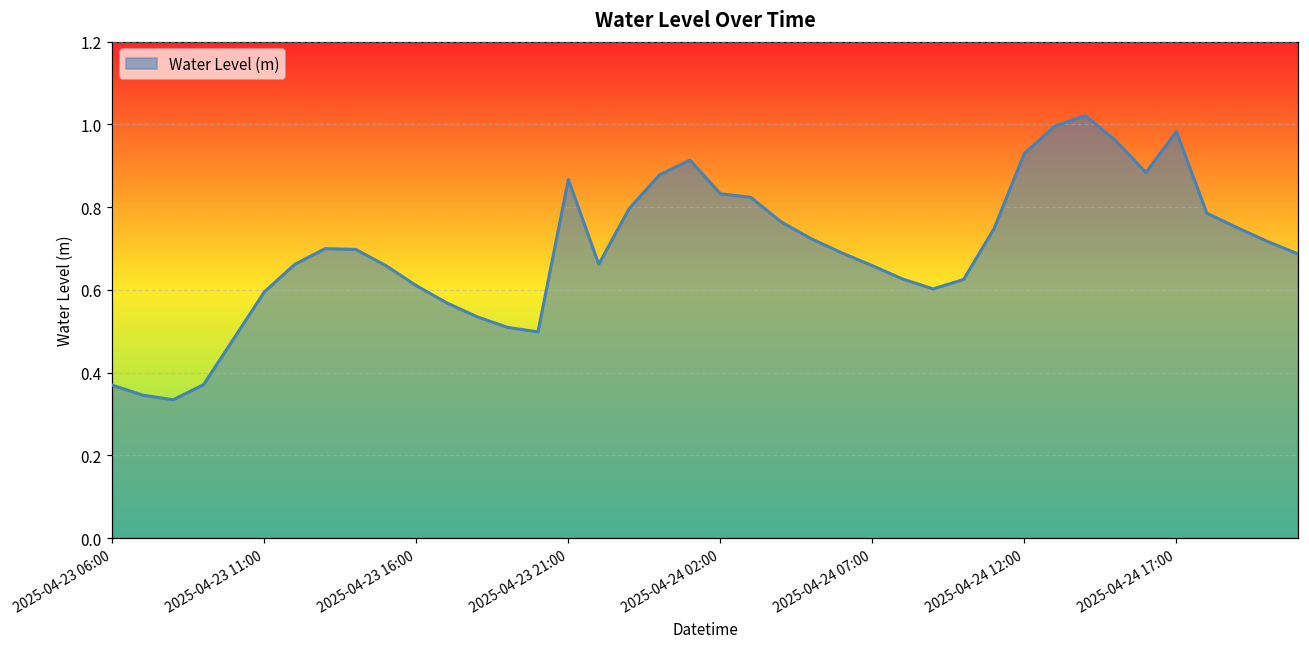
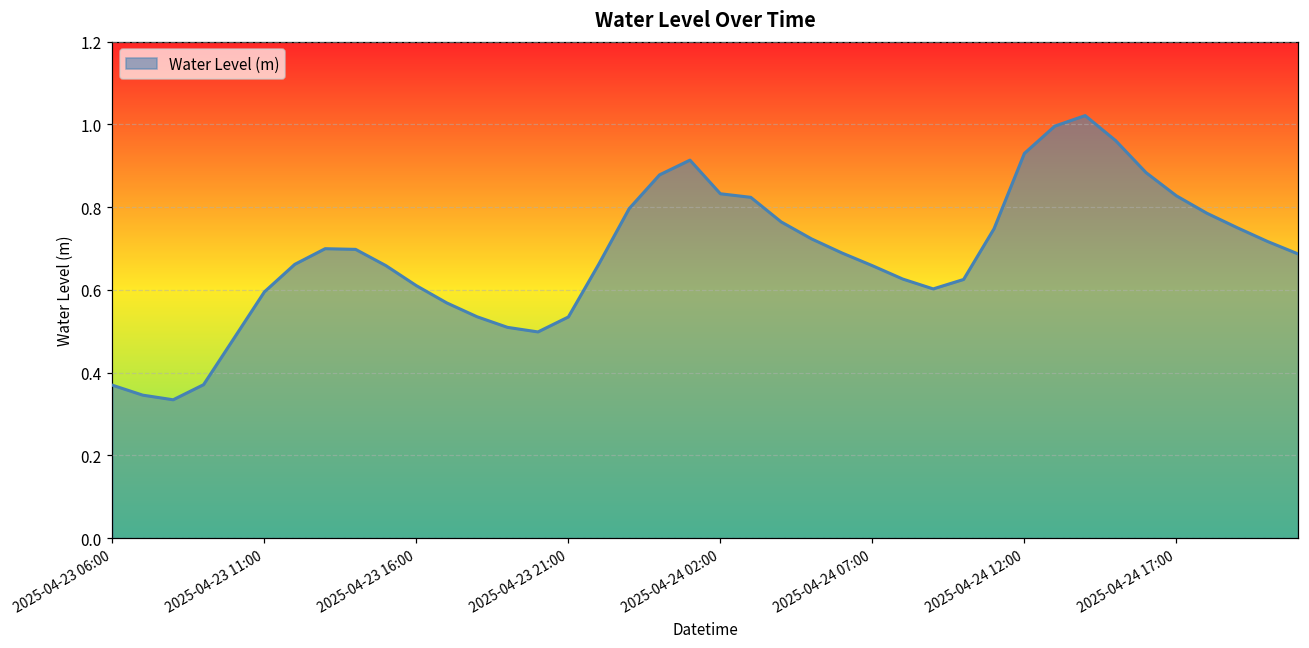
2025-04-23 21:00: 0.87 -> 0.53
2025-04-24 17:00: 0.98 -> 0.83
